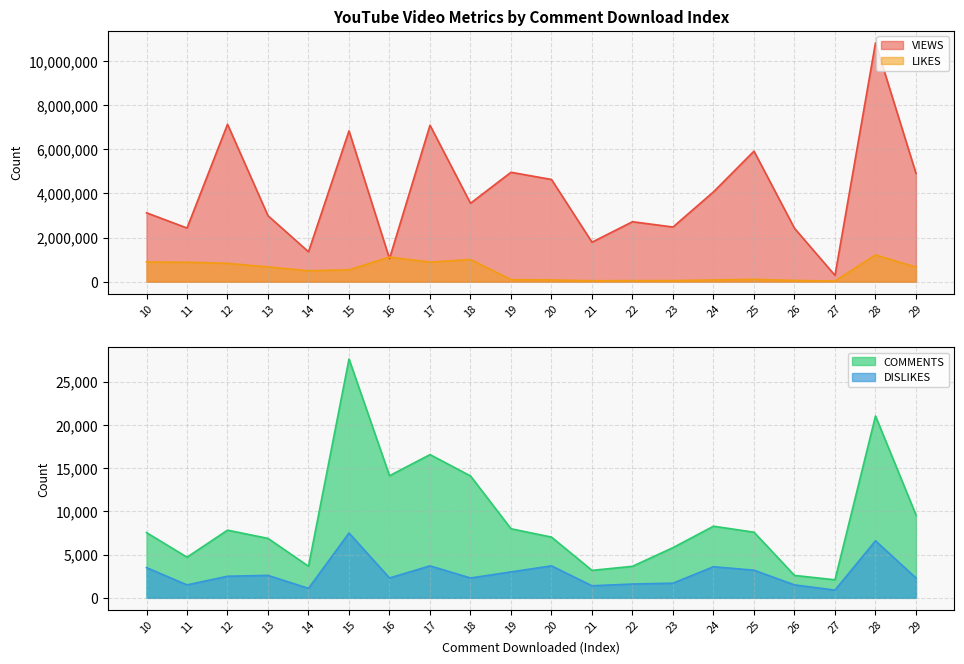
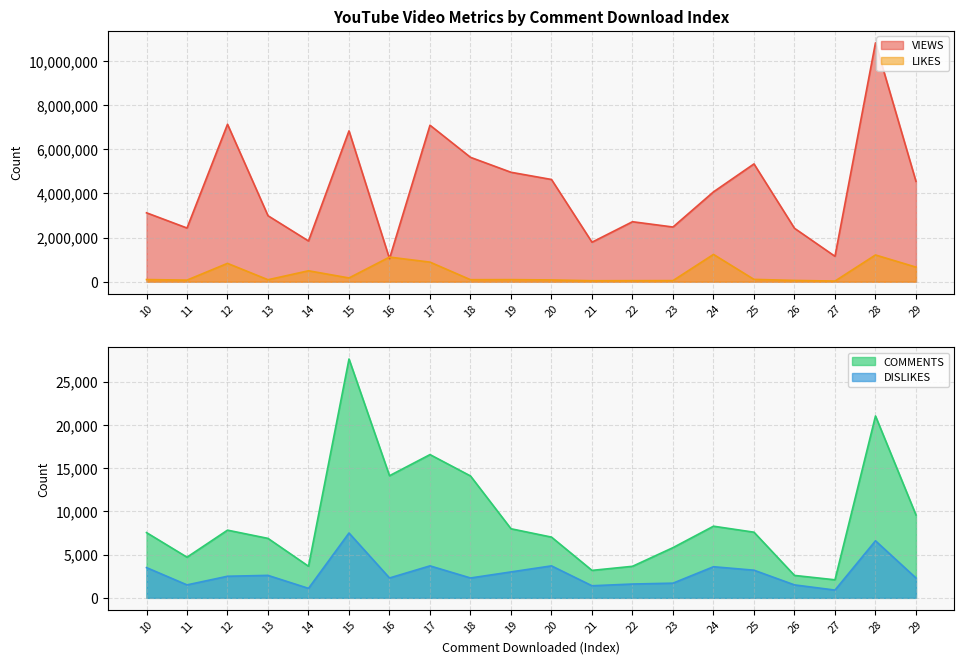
YouTube Video Metrics by Comment Download Index, LIKES, 10: 900,000 -> 100,000
YouTube Video Metrics by Comment Download Index, LIKES, 11: 900,000 -> 100,000
YouTube Video Metrics by Comment Download Index, LIKES, 13: 700,000 -> 100,000
YouTube Video Metrics by Comment Download Index, VIEWS, 14: 1,400,000 -> 1,800,000
YouTube Video Metrics by Comment Download Index, LIKES, 15: 500,000 -> 200,000
YouTube Video Metrics by Comment Download Index, VIEWS, 18: 3,600,000 -> 5,600,000
YouTube Video Metrics by Comment Download Index, LIKES, 18: 1,000,000 -> 100,000
YouTube Video Metrics by Comment Download Index, LIKES, 24: 100,000 -> 1,200,000
YouTube Video Metrics by Comment Download Index, VIEWS, 25: 5,900,000 -> 5,300,000
YouTube Video Metrics by Comment Download Index, VIEWS, 27: 300,000 -> 1,200,000
YouTube Video Metrics by Comment Download Index, VIEWS, 29: 4,900,000 -> 4,500,000
